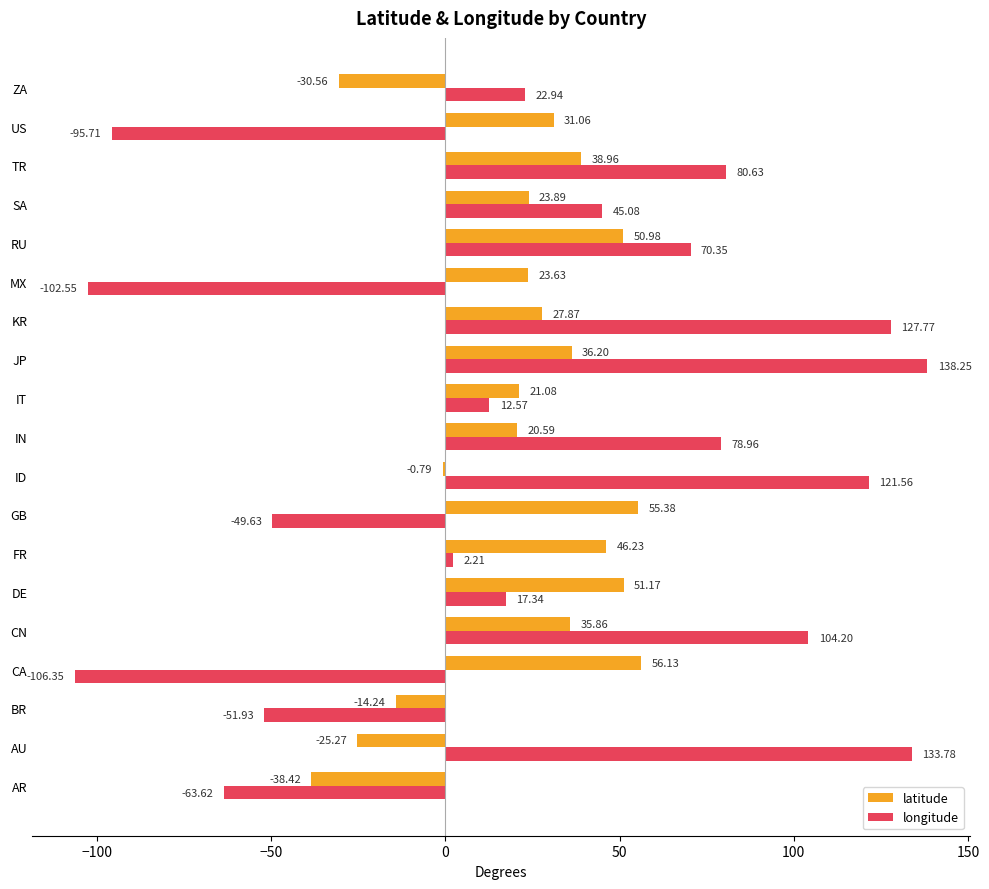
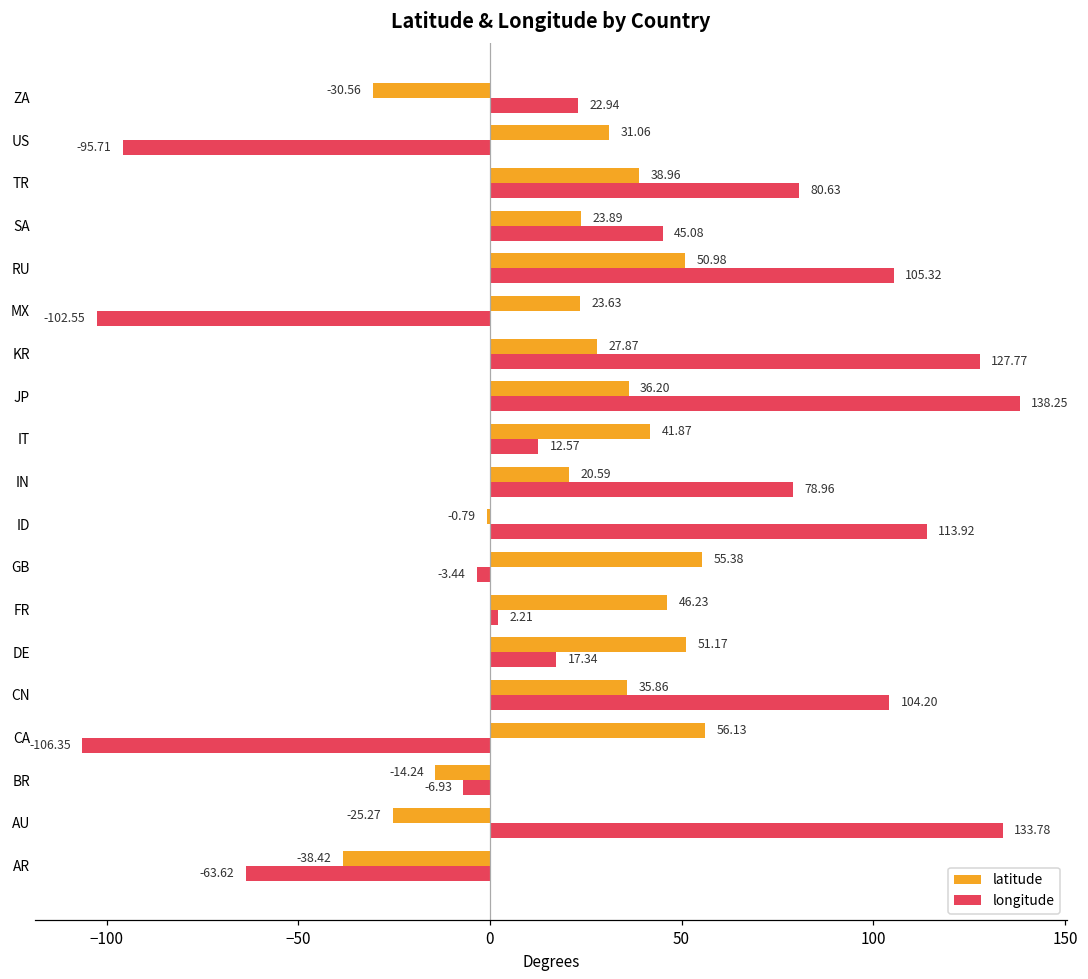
longitude, RU: 70.35 -> 105.32
latitude, IT: 21.08 -> 41.87
longitude, ID: 121.56 -> 113.92
longitude, GB: -49.63 -> -3.44
longitude, BR: -51.93 -> -6.93
